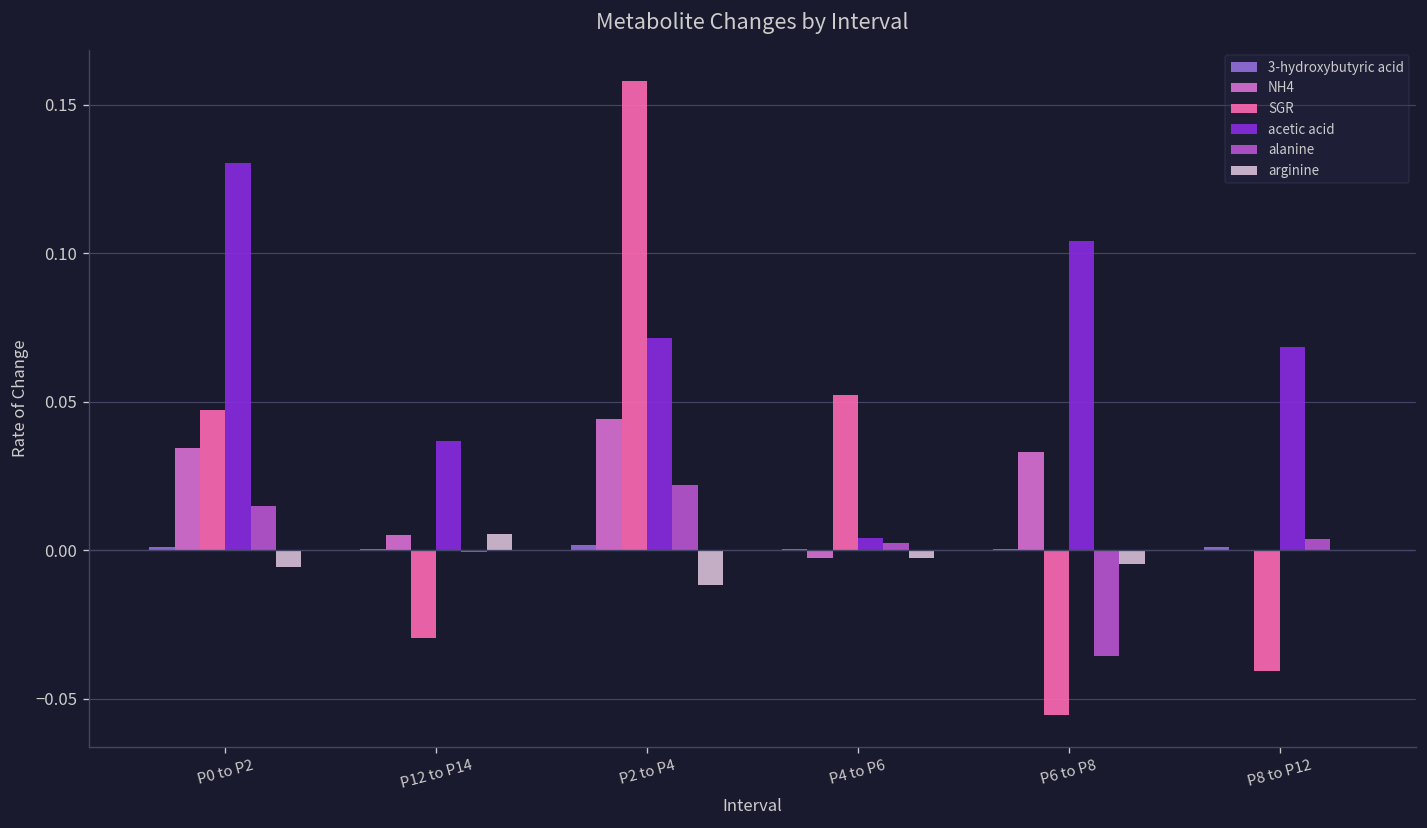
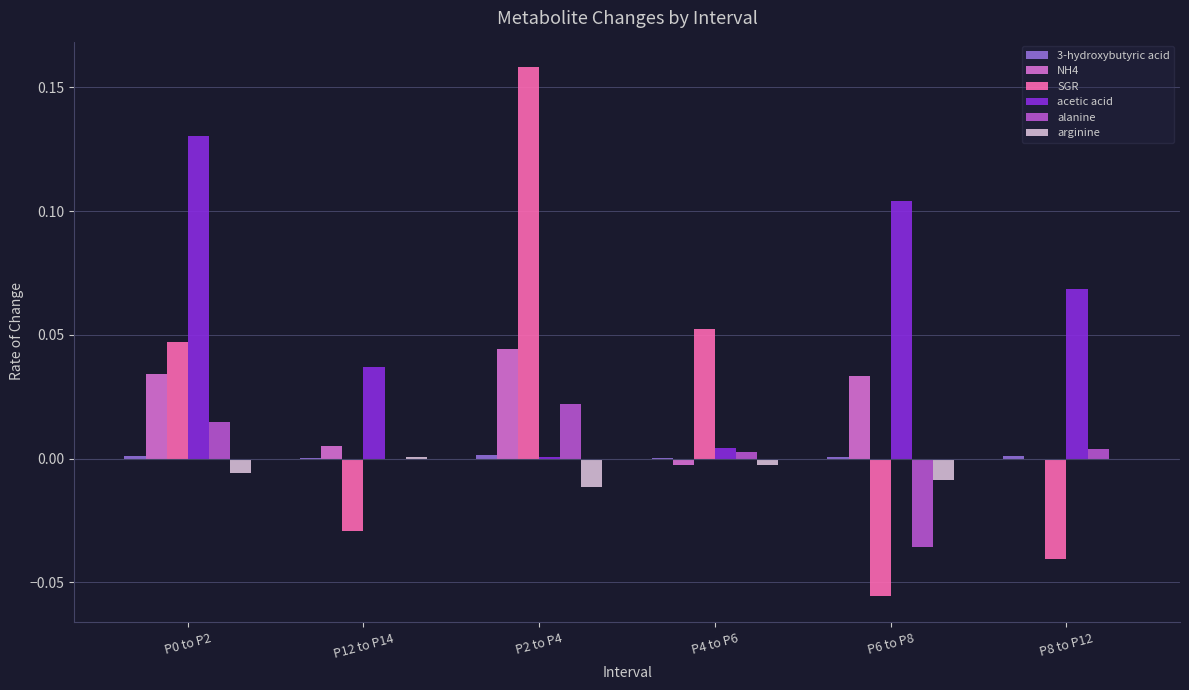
arginine, P12 to P14: 0.005 -> 0.001
acetic acid, P2 to P4: 0.071 -> 0.001
arginine, P6 to P8: -0.005 -> -0.009
